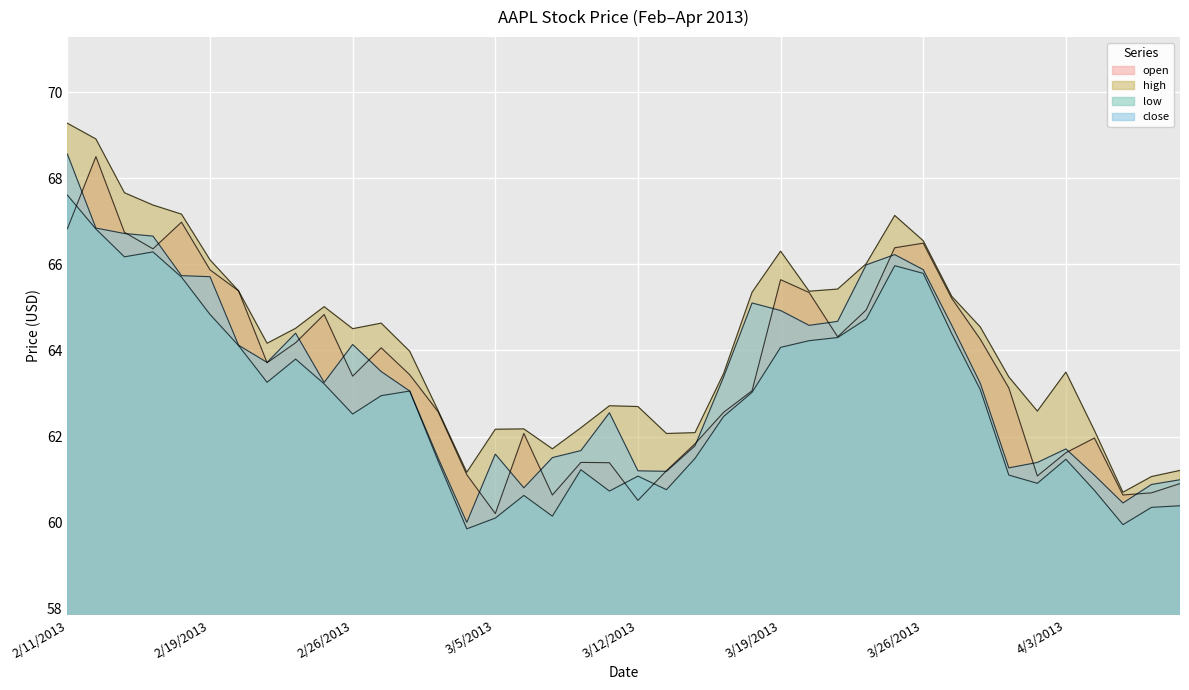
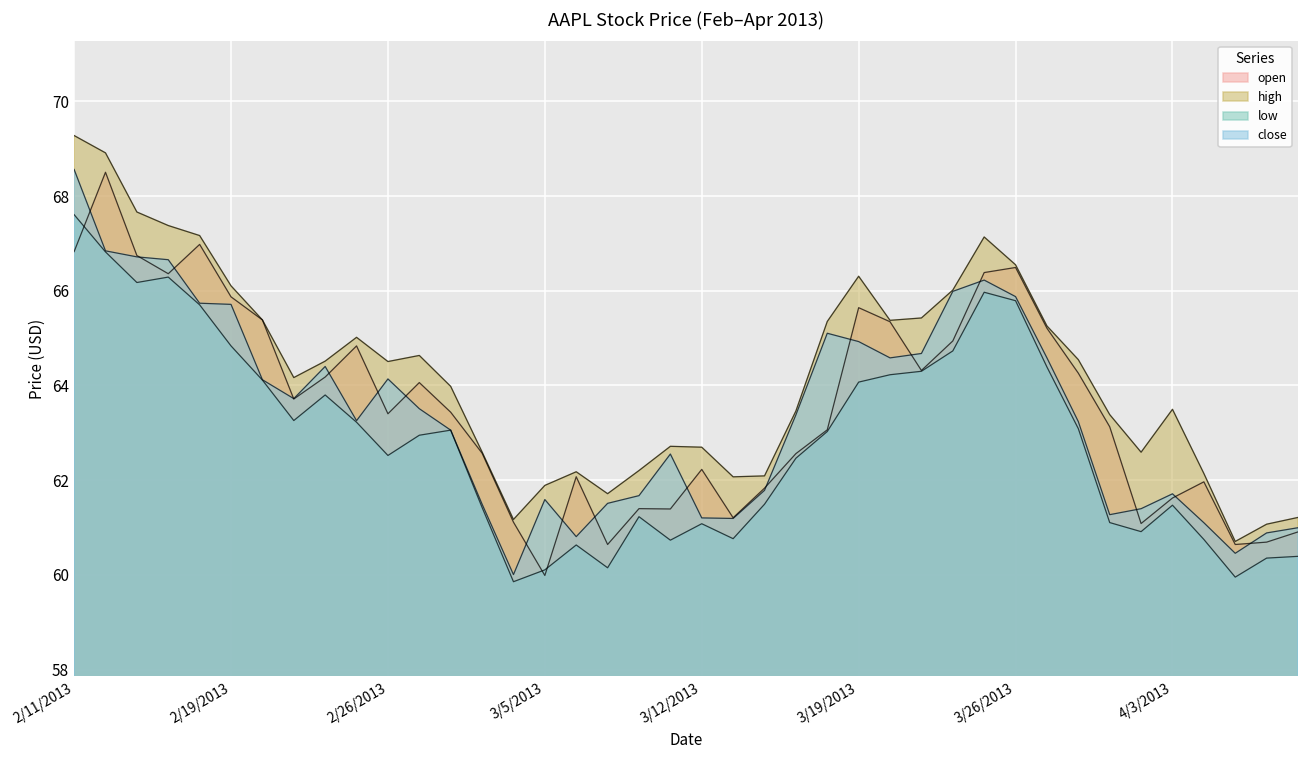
open, 3/5/2013: 60.2 -> 60.0
high, 3/5/2013: 62.2 -> 61.9
open, 3/12/2013: 60.5 -> 62.2
